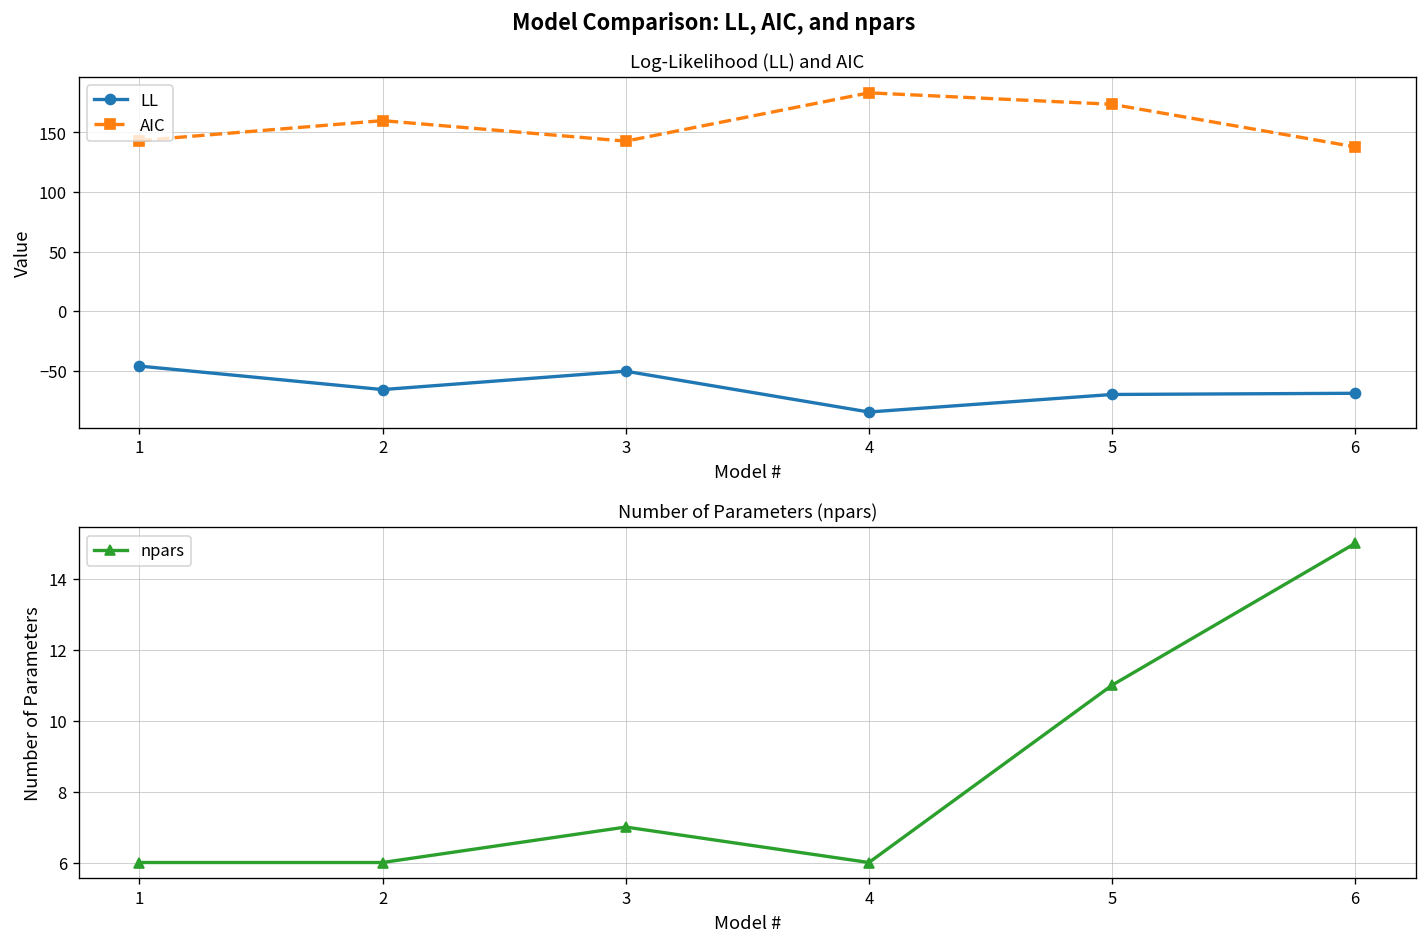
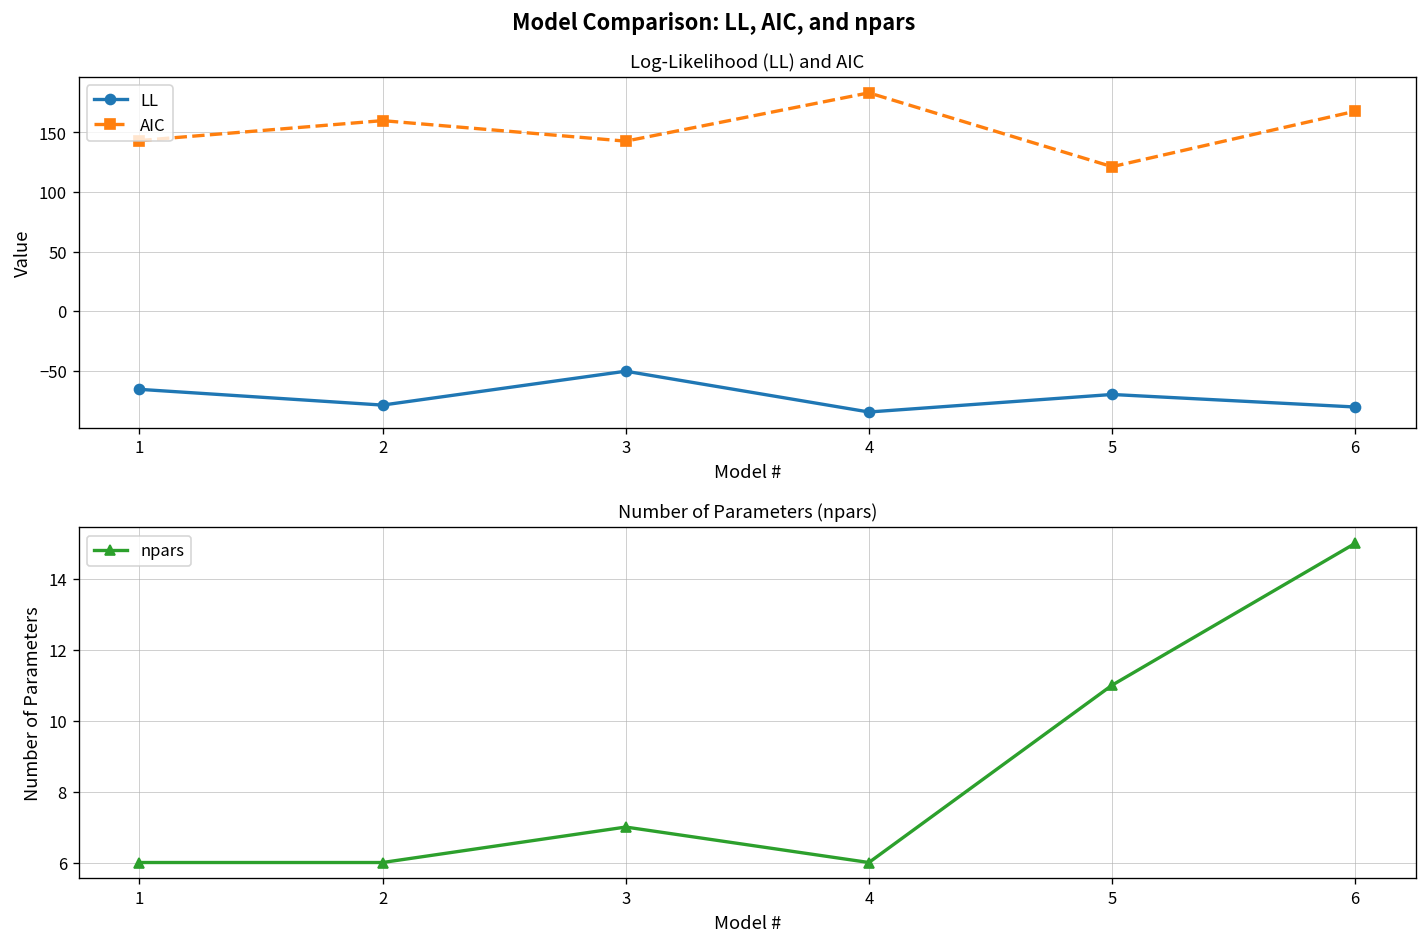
Log-Likelihood (LL) and AIC, LL, 1: -50 -> -70
Log-Likelihood (LL) and AIC, LL, 2: -70 -> -80
Log-Likelihood (LL) and AIC, AIC, 5: 170 -> 120
Log-Likelihood (LL) and AIC, LL, 6: -70 -> -80
Log-Likelihood (LL) and AIC, AIC, 6: 140 -> 170
